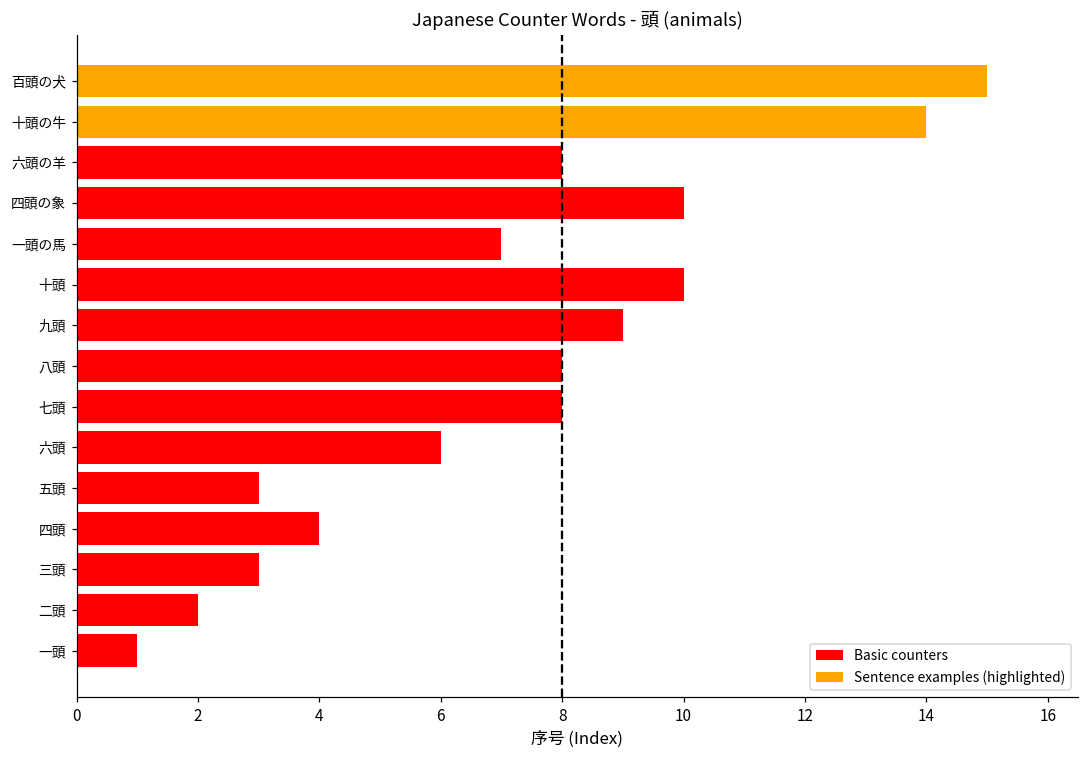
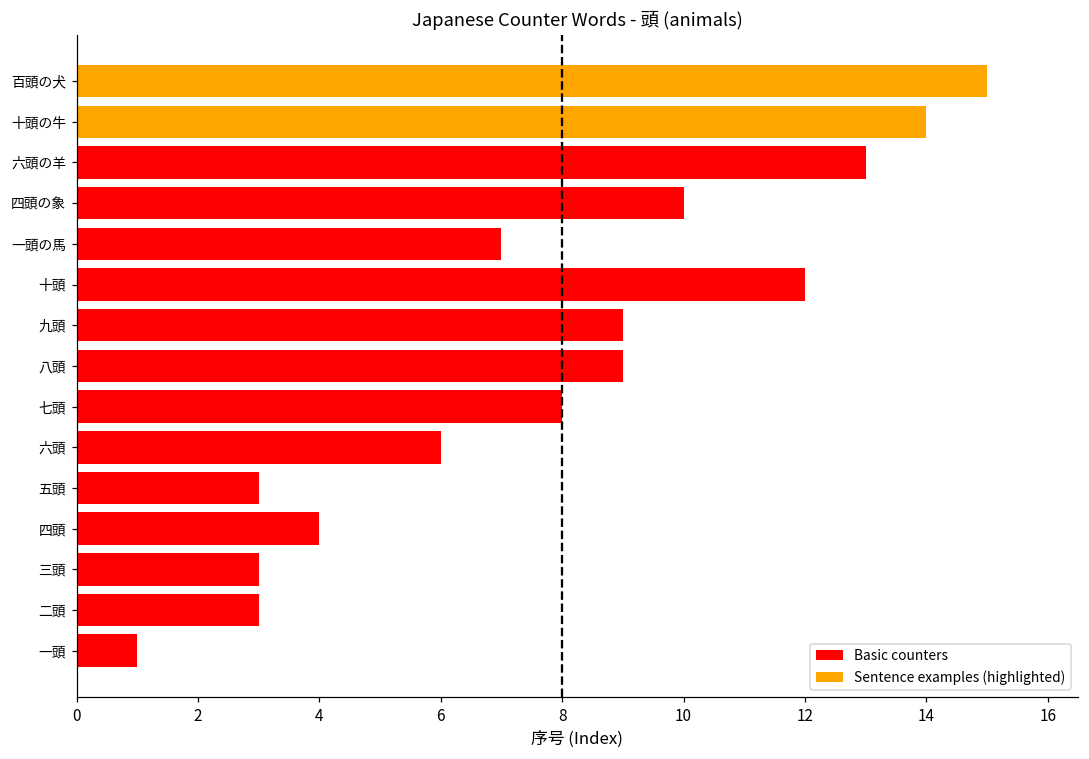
六頭の羊: 8 -> 13
十頭: 10 -> 12
八頭: 8 -> 9
二頭: 2 -> 3
